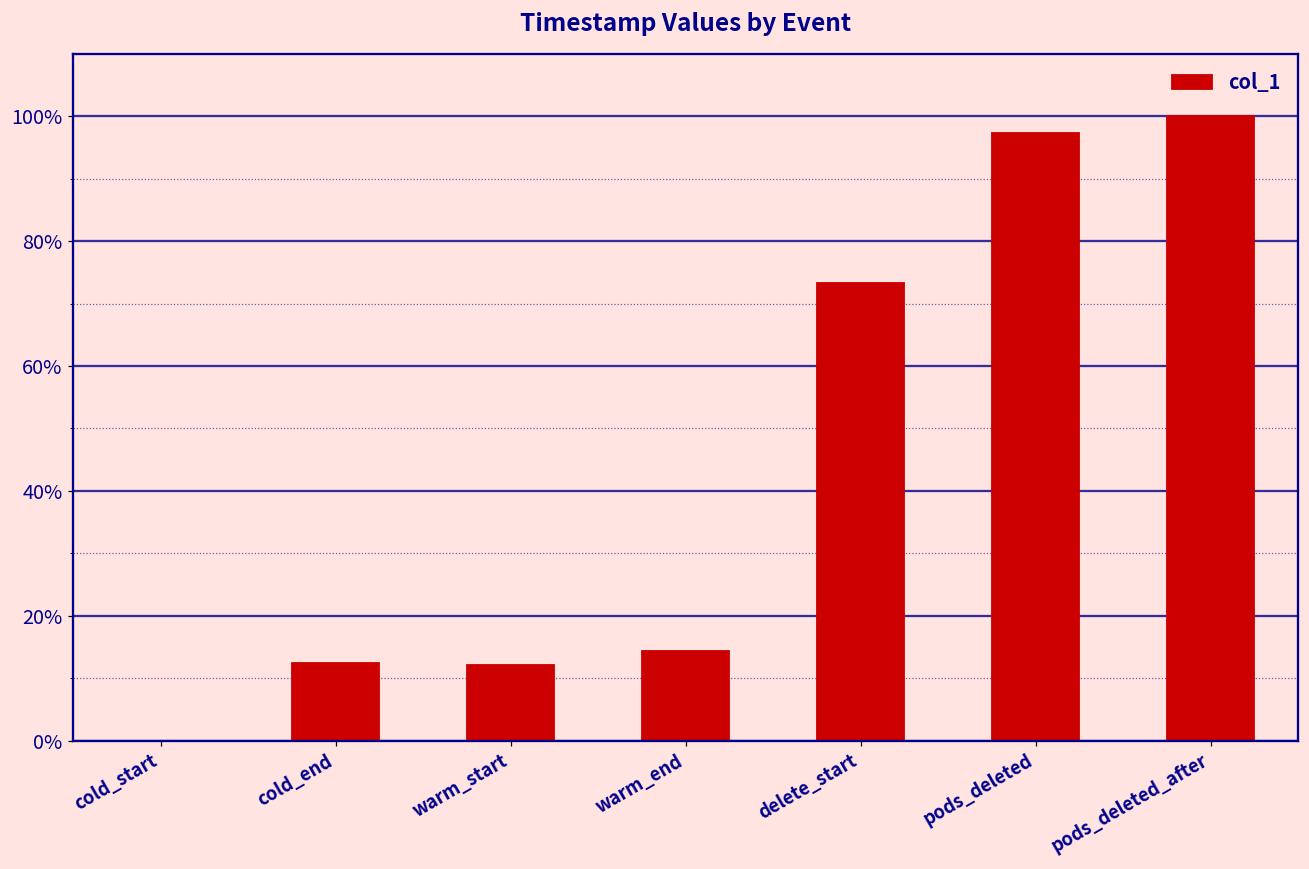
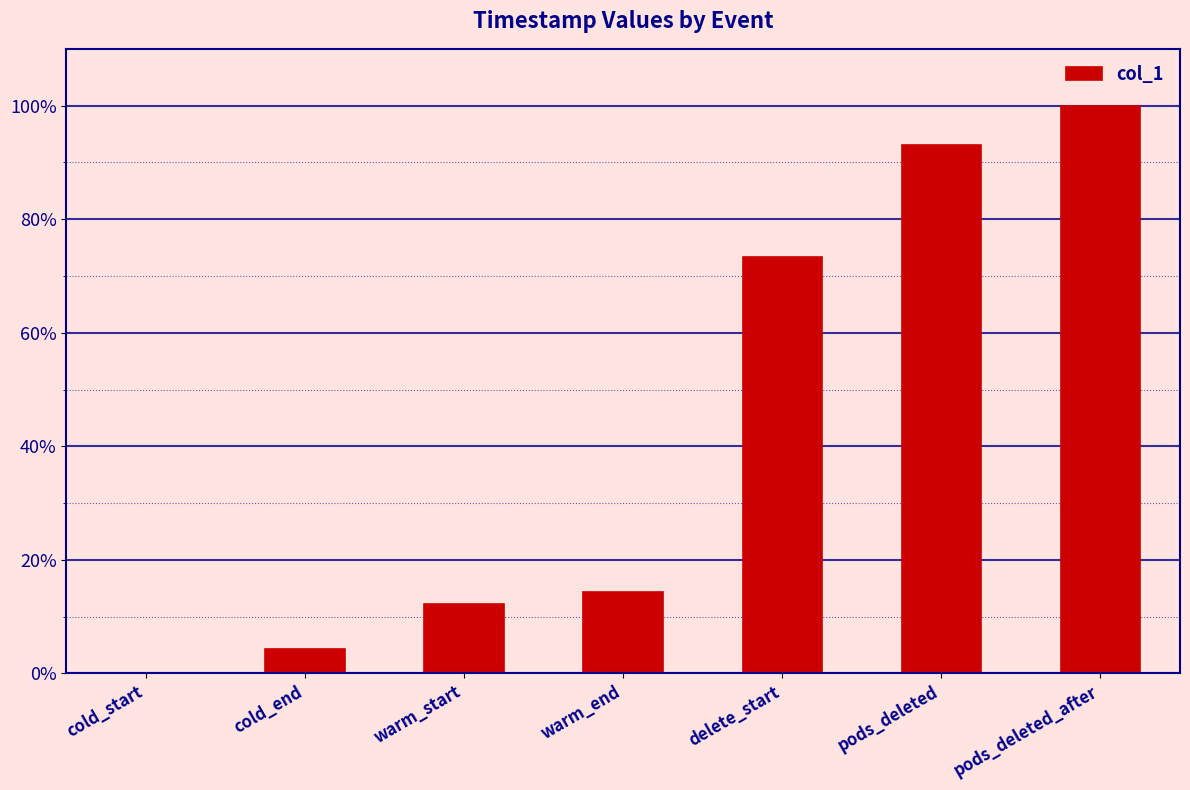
cold_end: 12% -> 4%
pods_deleted: 97% -> 93%
